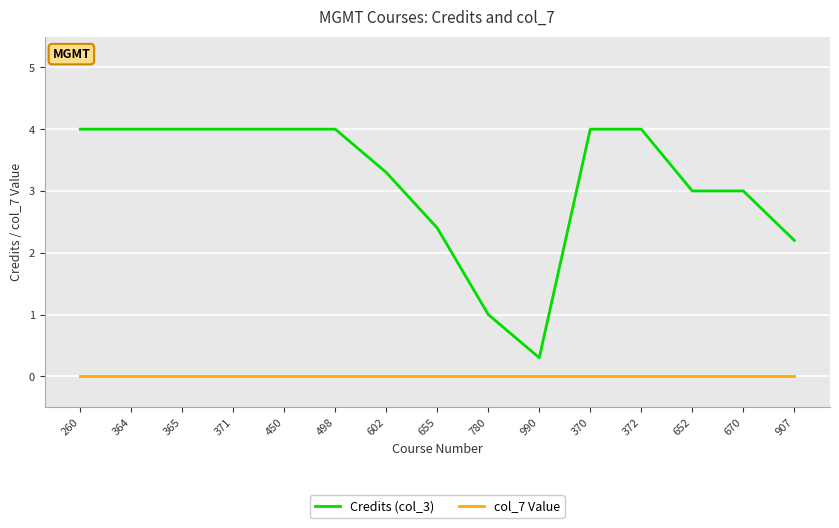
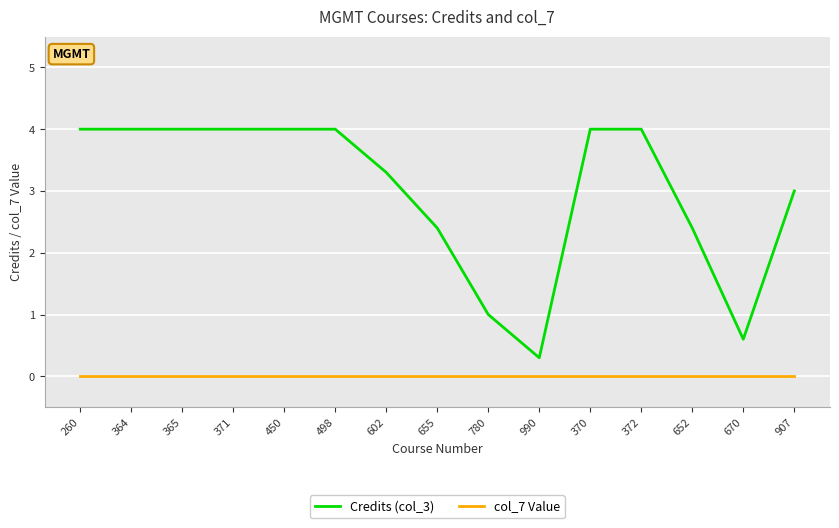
Credits (col_3), 652: 3.0 -> 2.4
Credits (col_3), 670: 3.0 -> 0.6
Credits (col_3), 907: 2.2 -> 3.0
